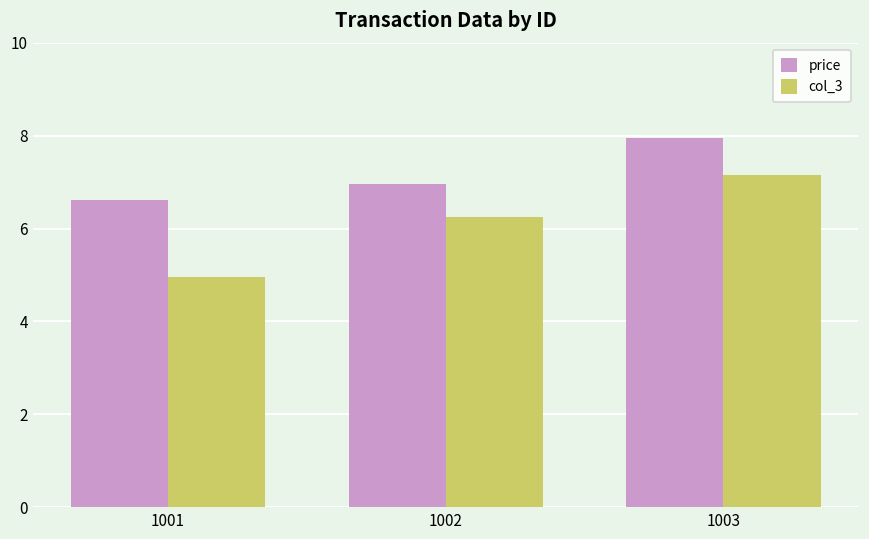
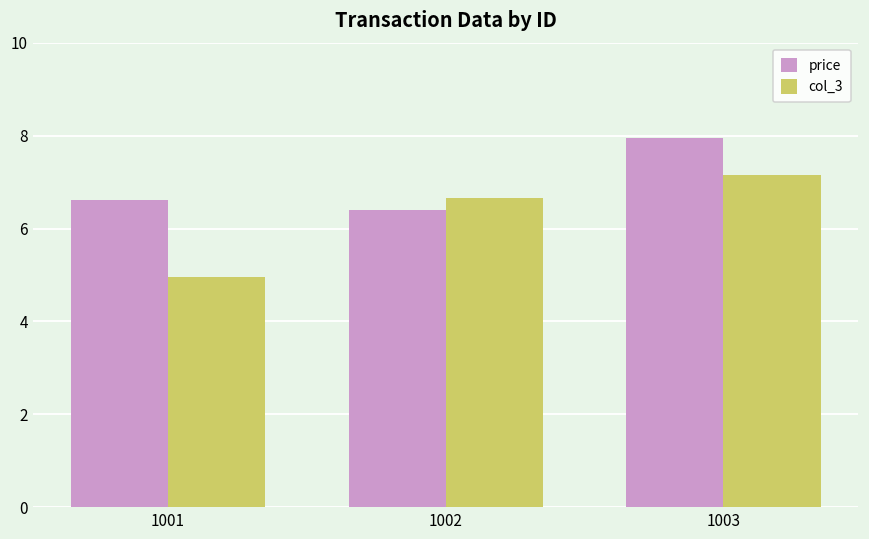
price, 1002: 7.0 -> 6.4
col_3, 1002: 6.3 -> 6.7
